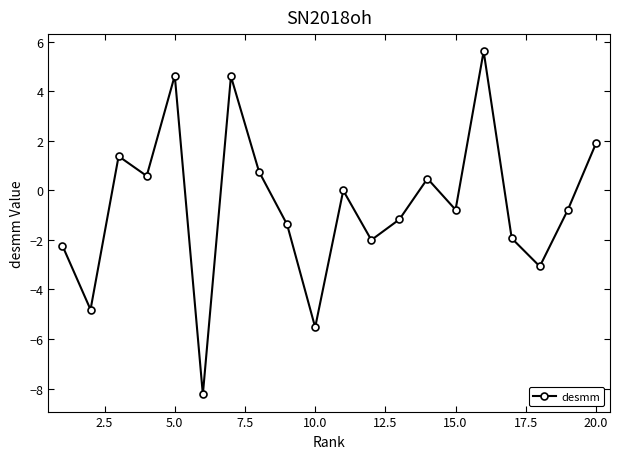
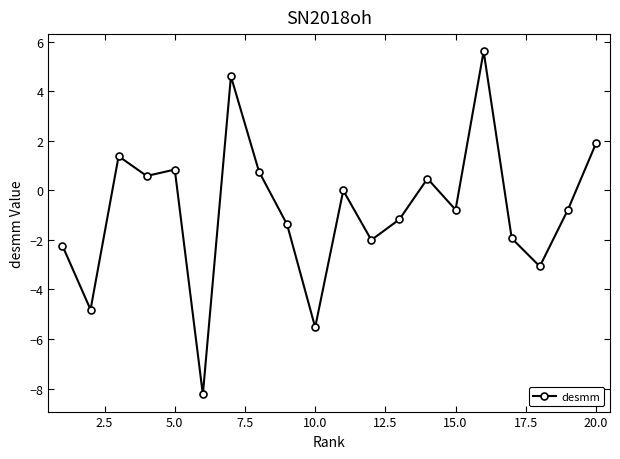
5.0: 4.6 -> 0.8
